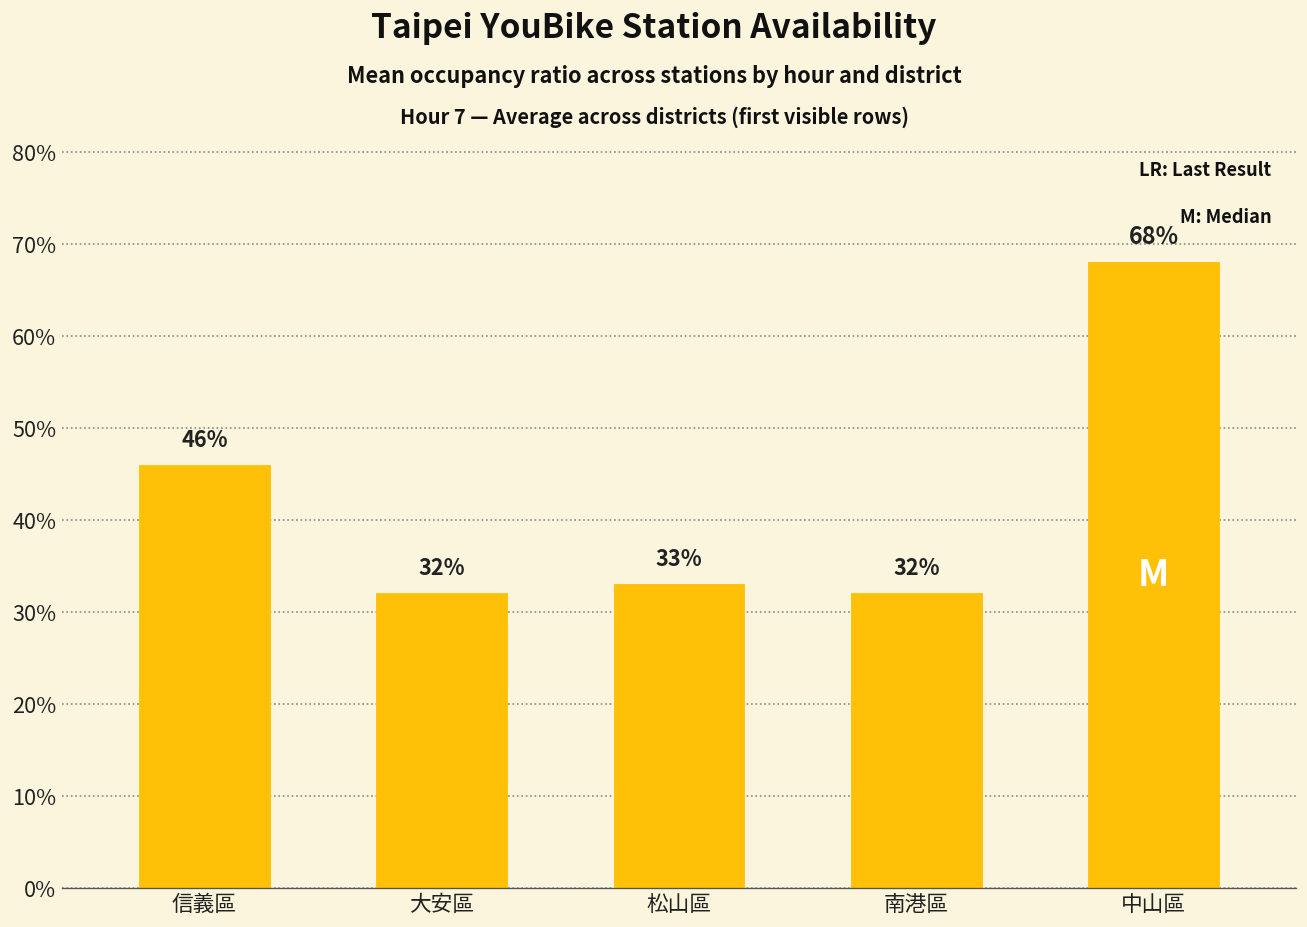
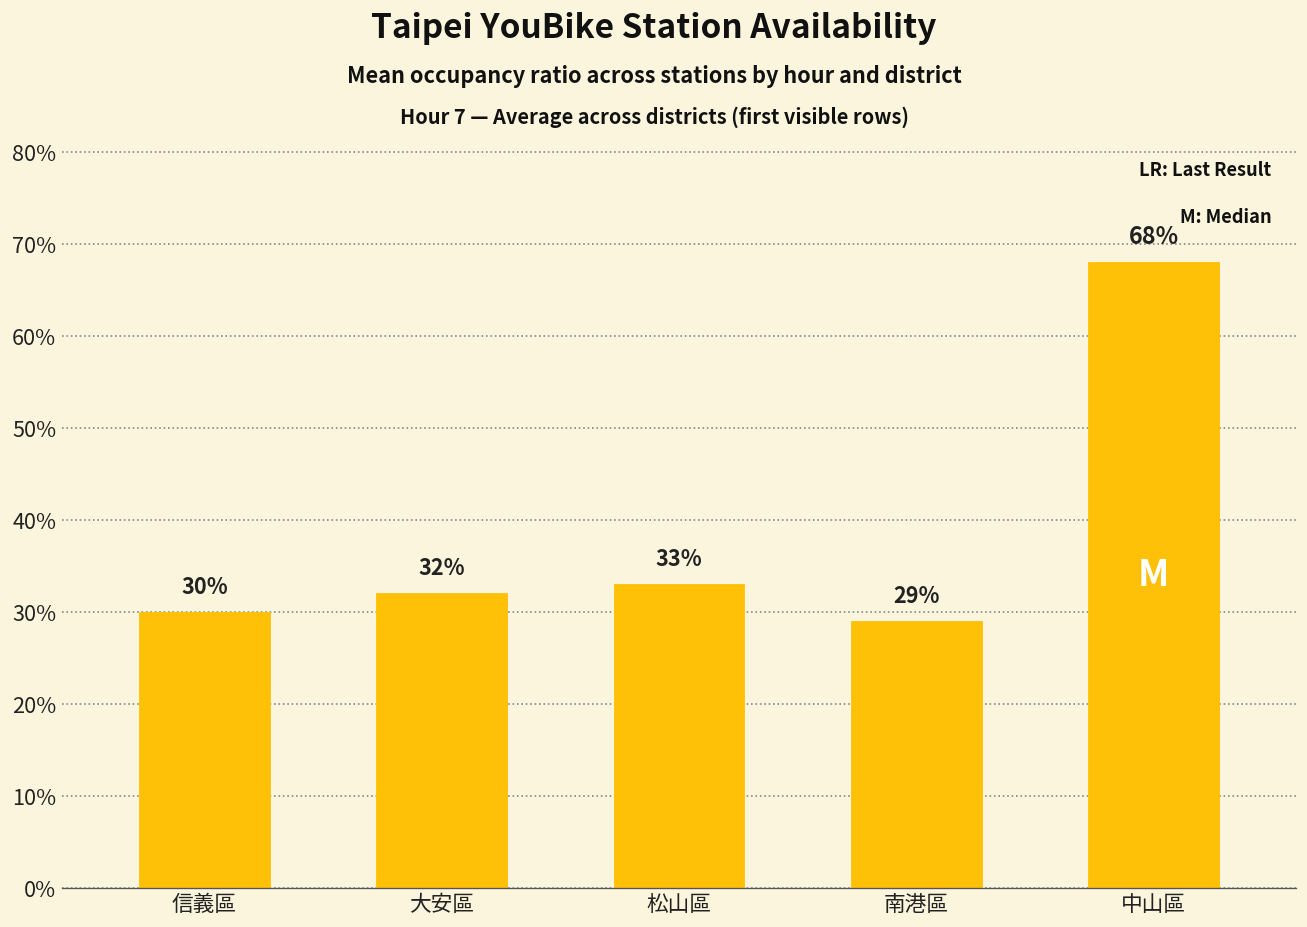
信義區: 46% -> 30%
南港區: 32% -> 29%
